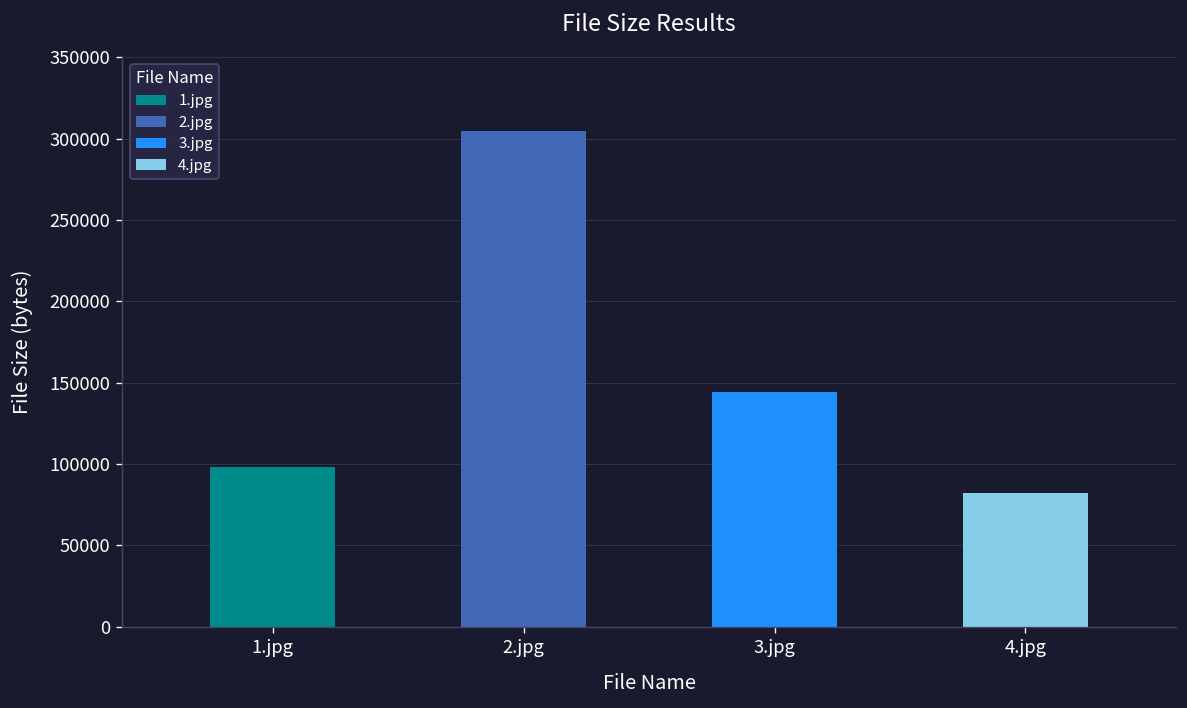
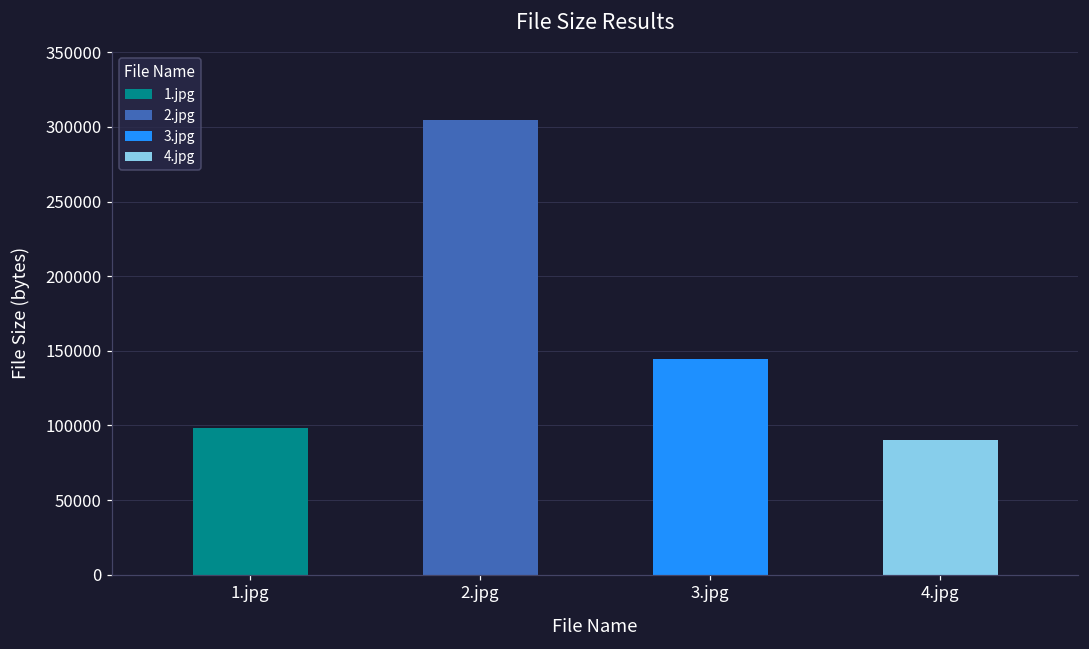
4.jpg: 82000 -> 90000
